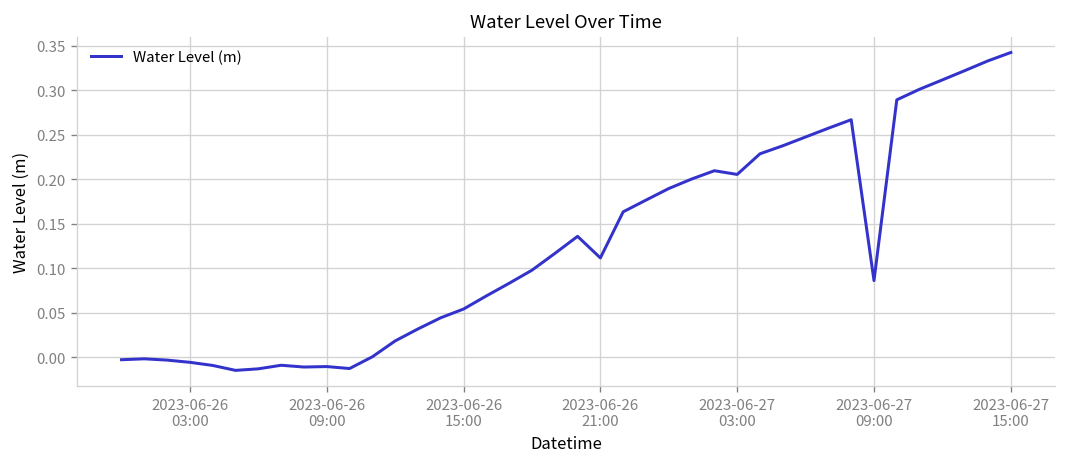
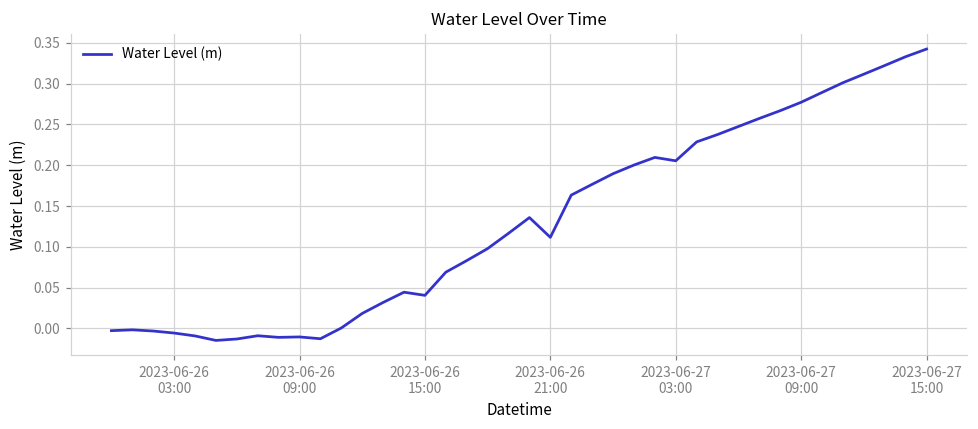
2023-06-26 15:00: 0.05 -> 0.04
2023-06-27 09:00: 0.09 -> 0.28
